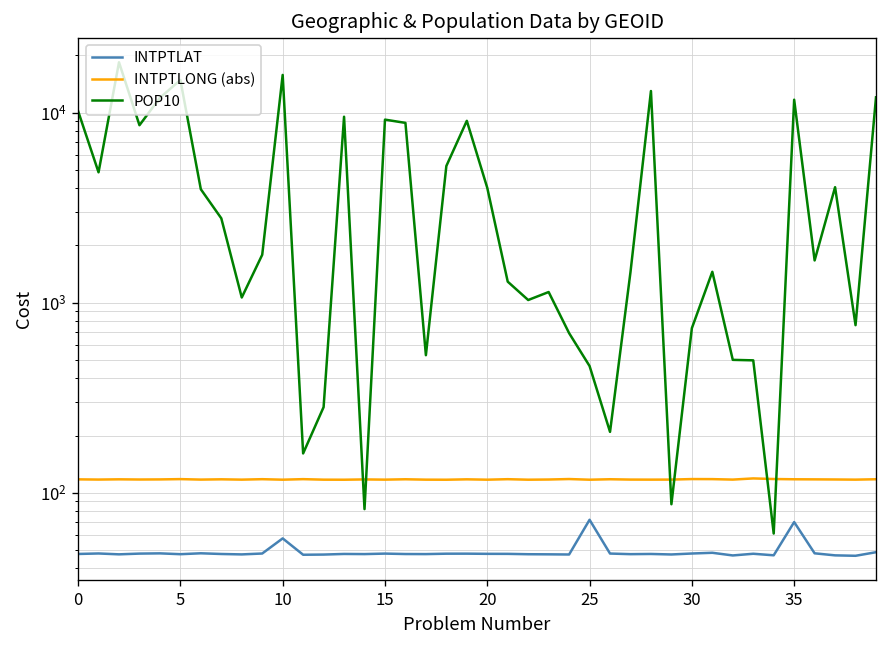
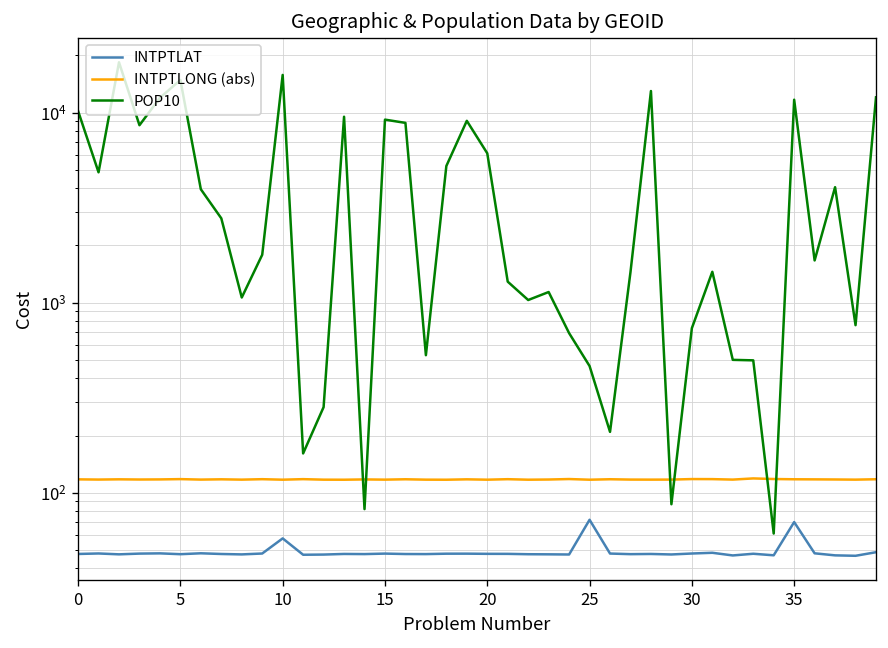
POP10, 20: 4000 -> 6100
